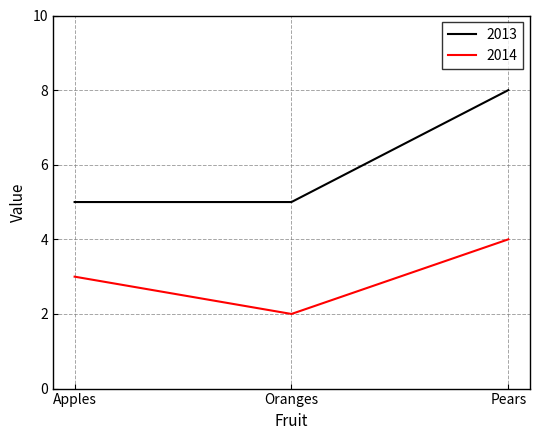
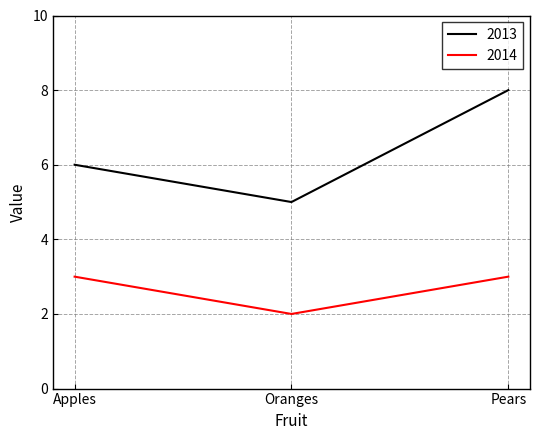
2013, Apples: 5 -> 6
2014, Pears: 4 -> 3
